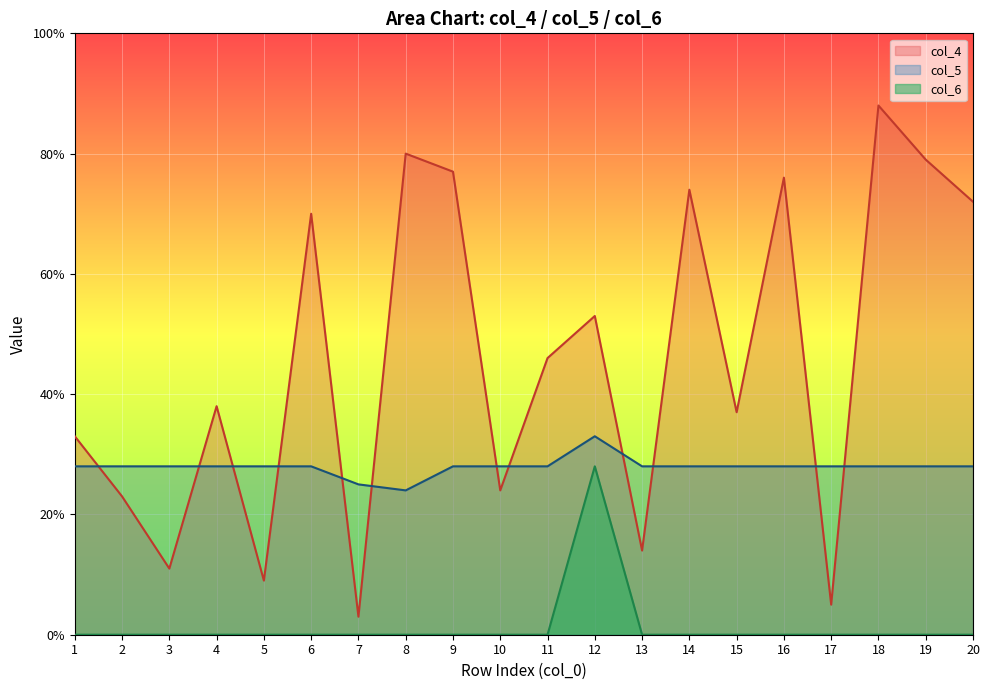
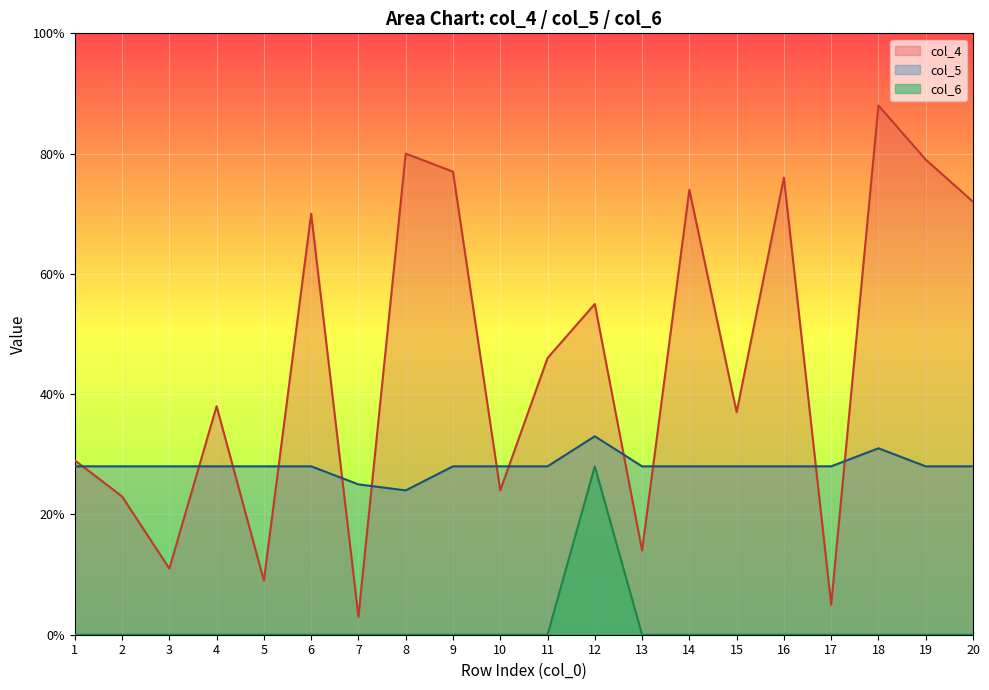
col_4, 1: 33% -> 29%
col_4, 12: 53% -> 55%
col_5, 18: 28% -> 31%
